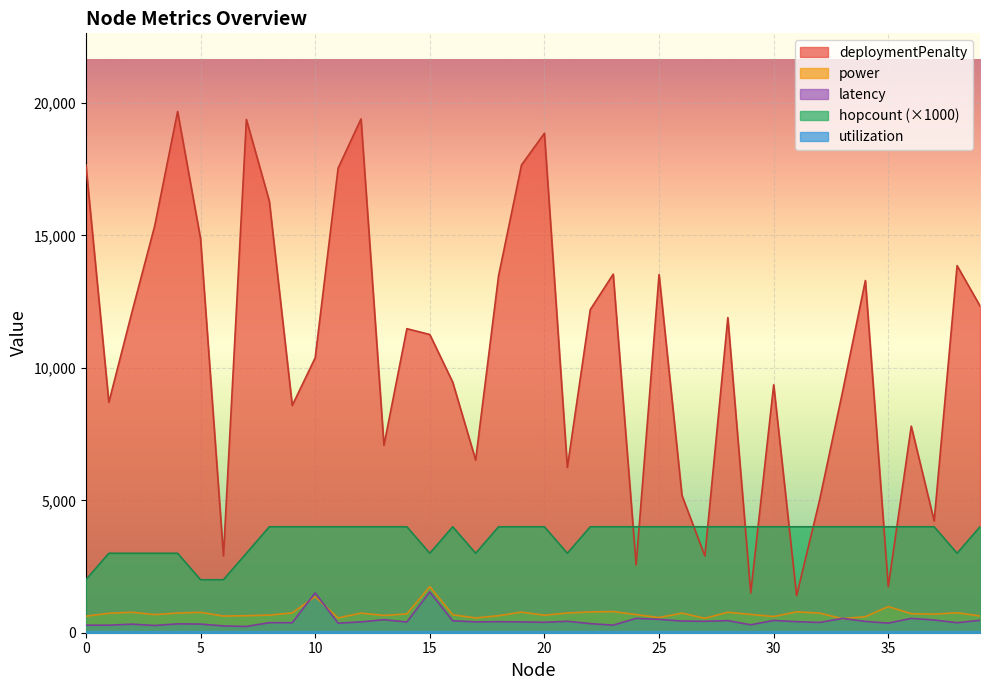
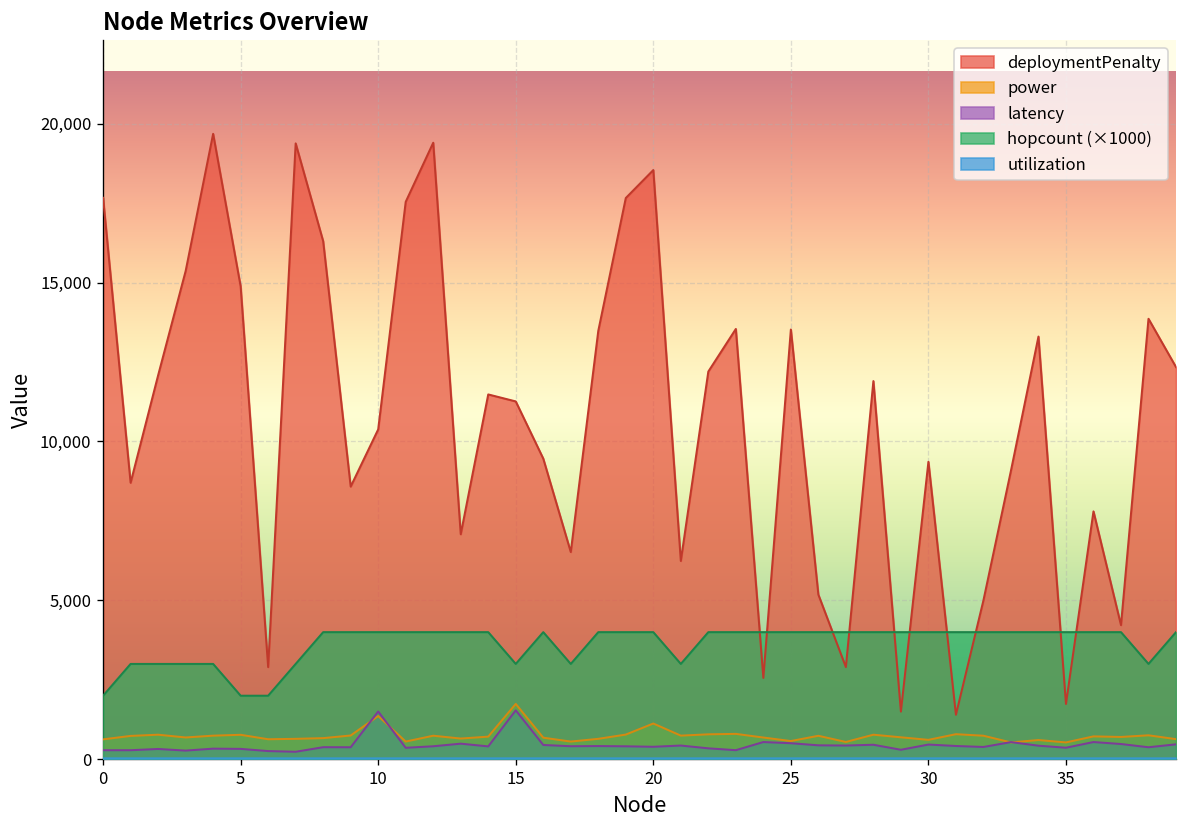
deploymentPenalty, 20: 18,900 -> 18,500
power, 20: 700 -> 1,100
power, 35: 1,000 -> 500
